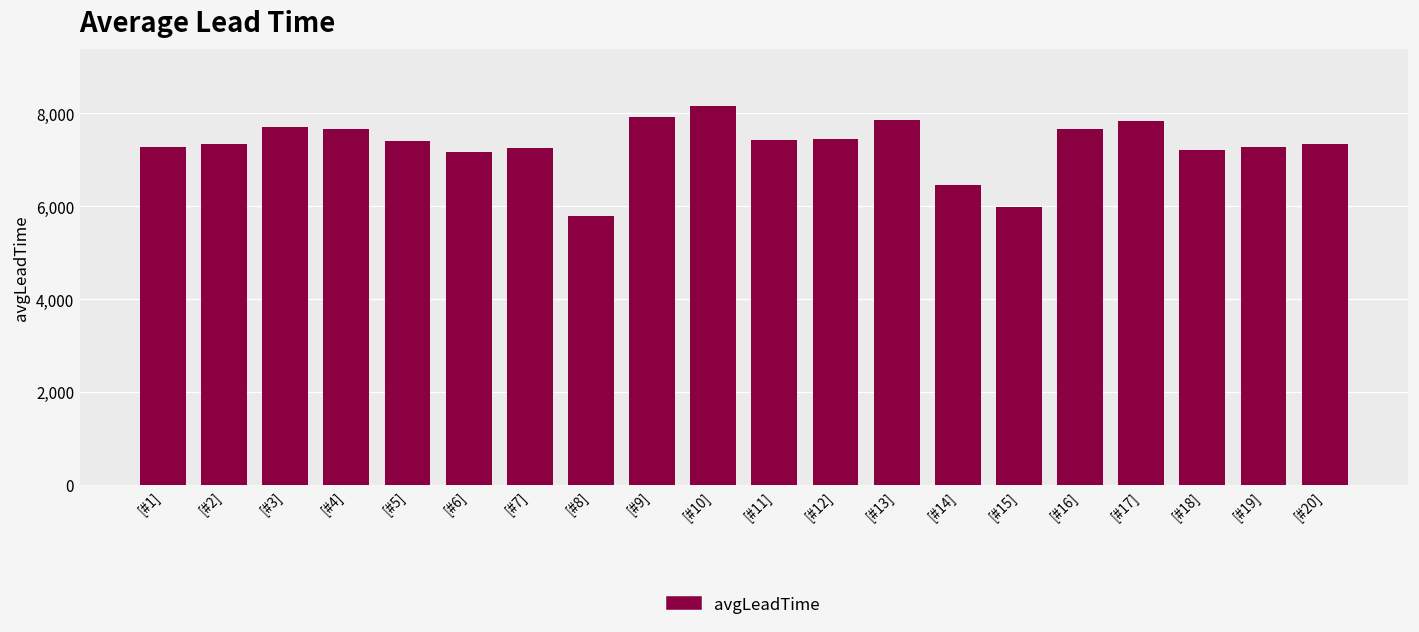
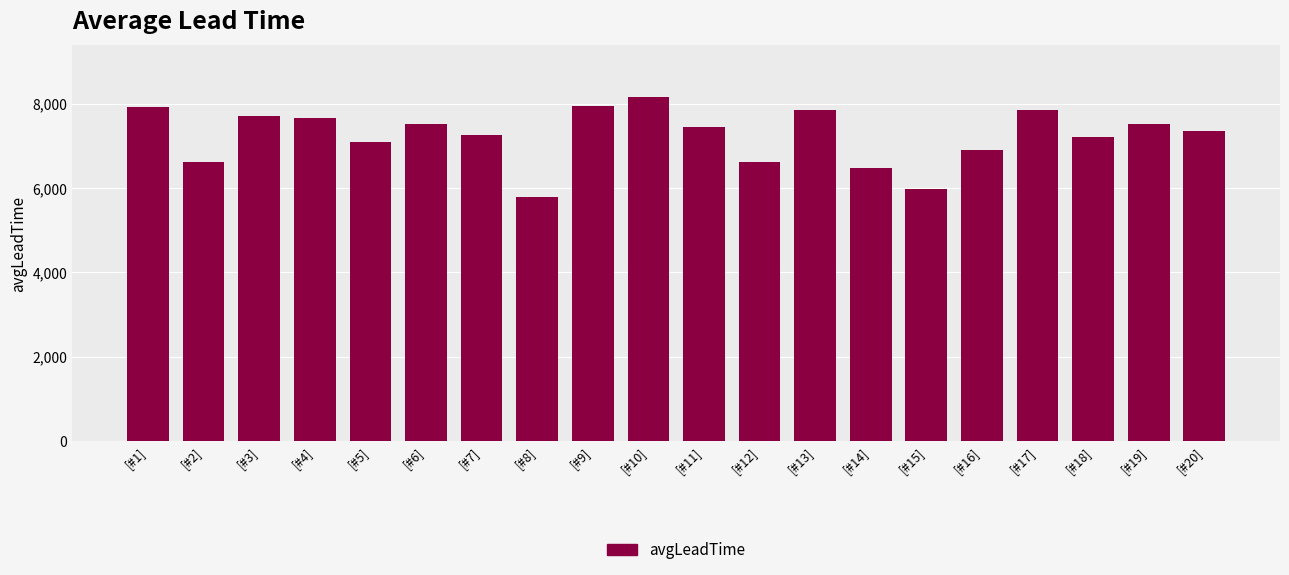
[#1]: 7,300 -> 7,900
[#2]: 7,300 -> 6,600
[#5]: 7,400 -> 7,100
[#6]: 7,200 -> 7,500
[#12]: 7,400 -> 6,600
[#16]: 7,700 -> 6,900
[#19]: 7,300 -> 7,500
